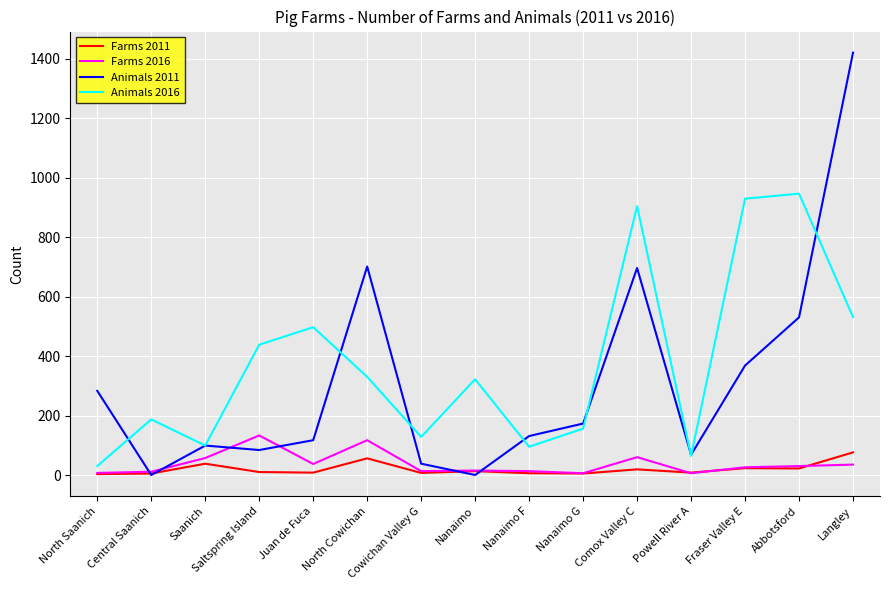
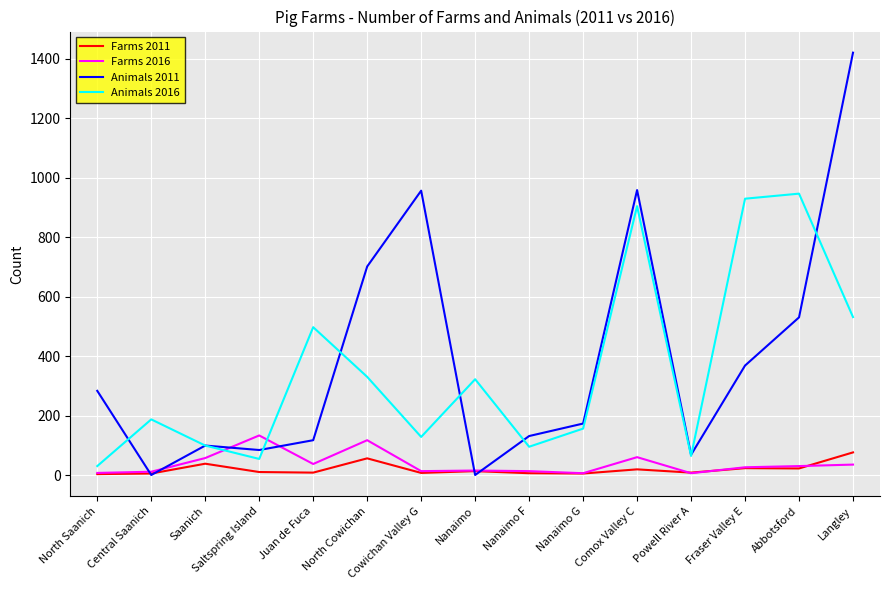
Animals 2016, Saltspring Island: 440 -> 50
Animals 2011, Cowichan Valley G: 40 -> 960
Animals 2011, Comox Valley C: 700 -> 960
